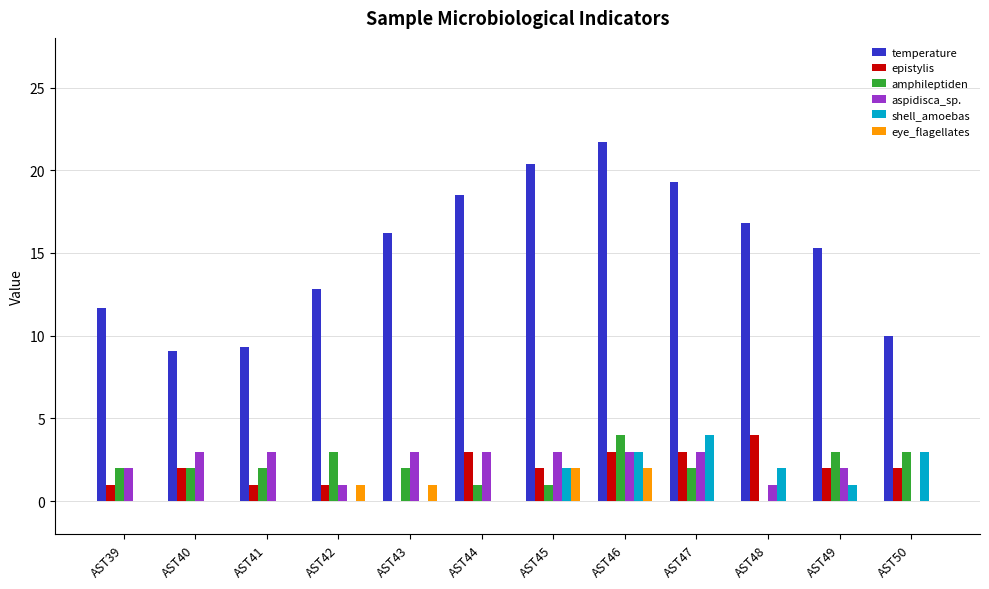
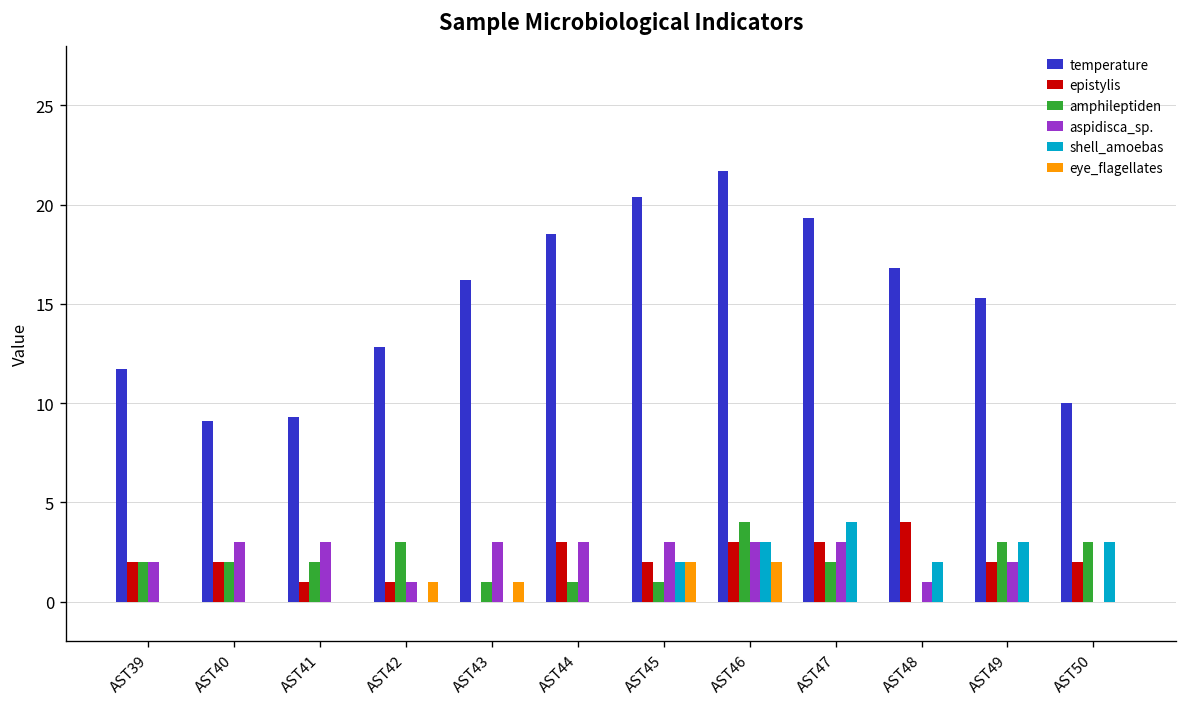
epistylis, AST39: 1 -> 2
amphileptiden, AST43: 2 -> 1
shell_amoebas, AST49: 1 -> 3
